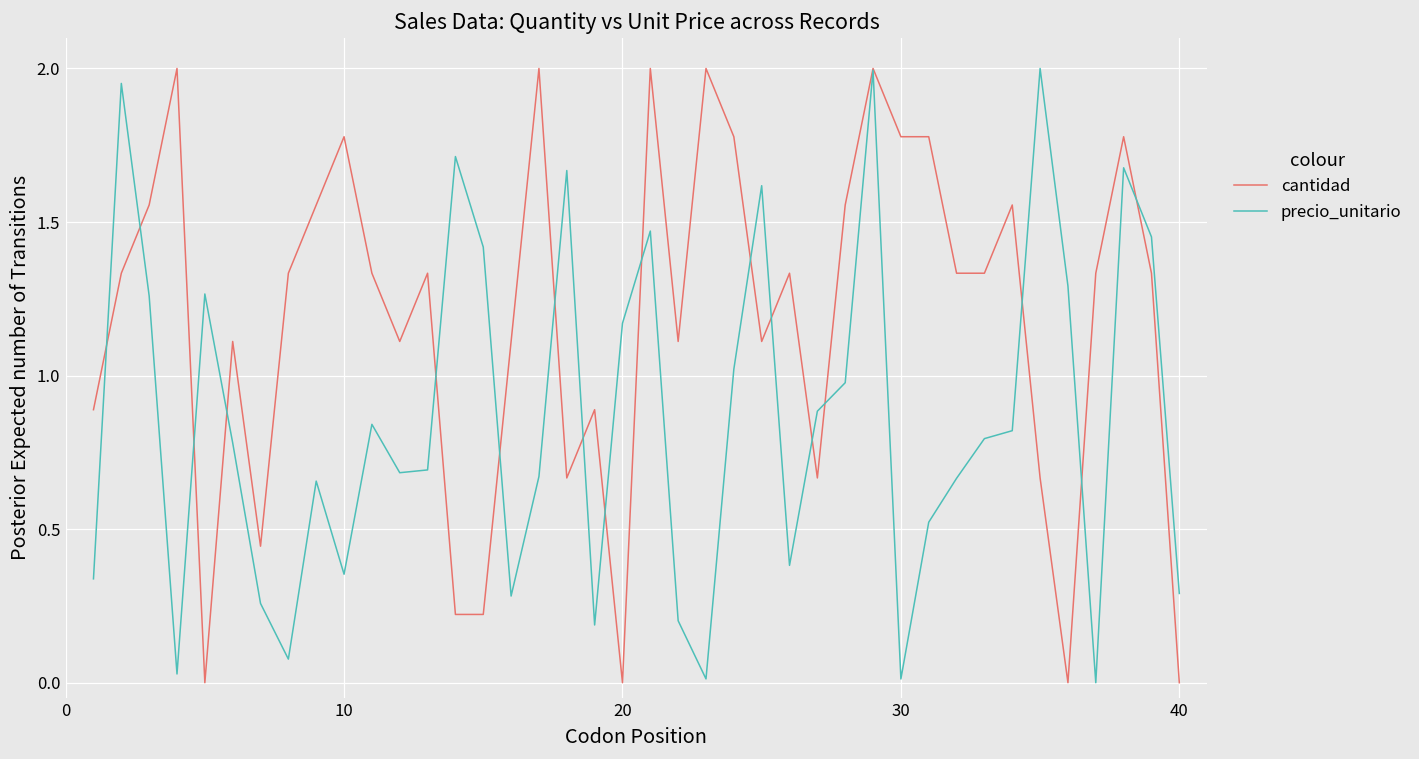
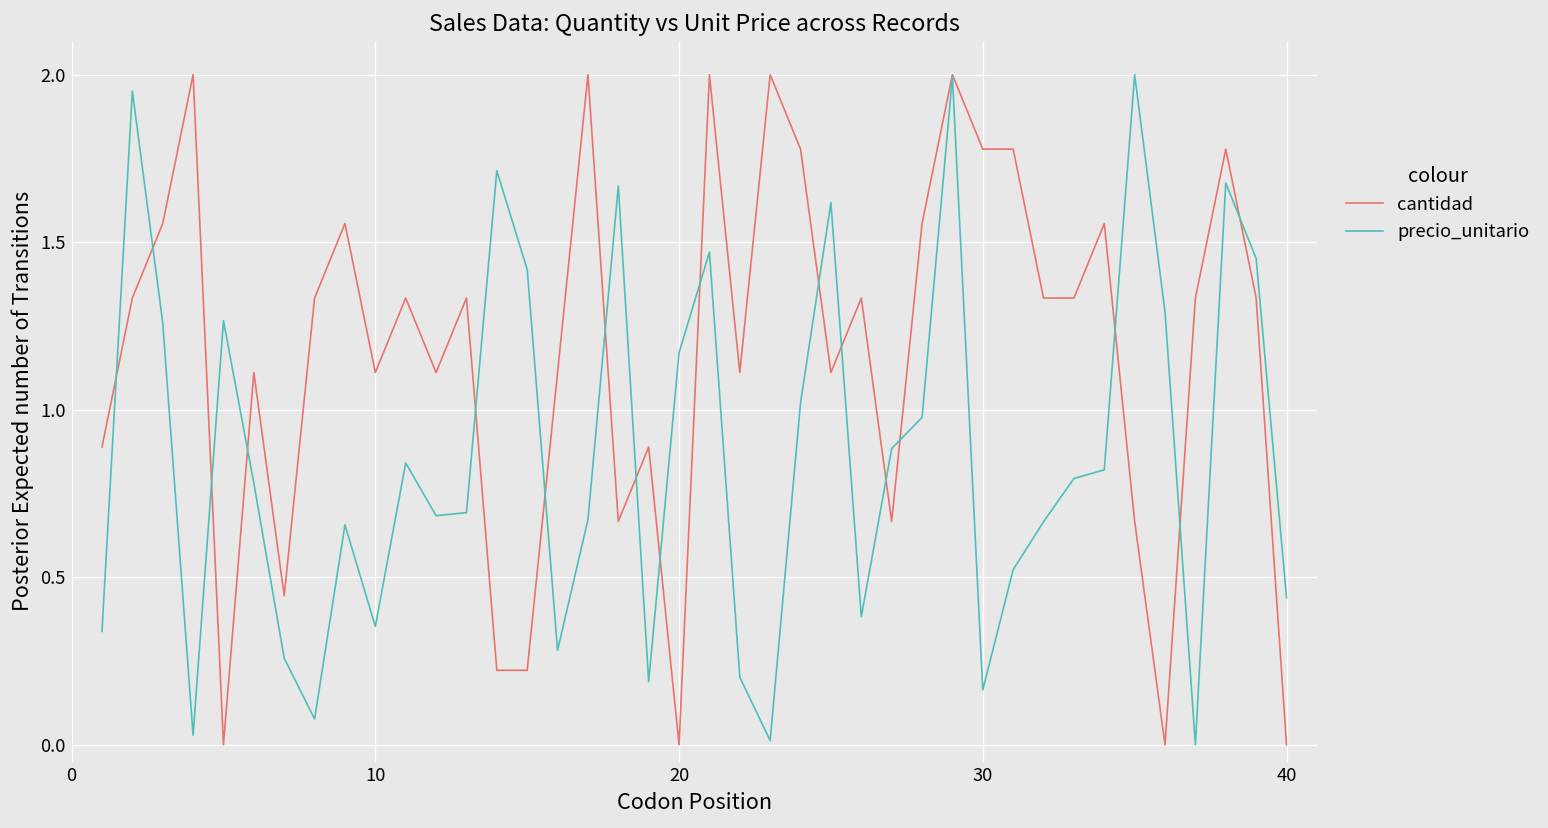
cantidad, 10: 1.78 -> 1.11
precio_unitario, 30: 0.01 -> 0.16
precio_unitario, 40: 0.29 -> 0.44
